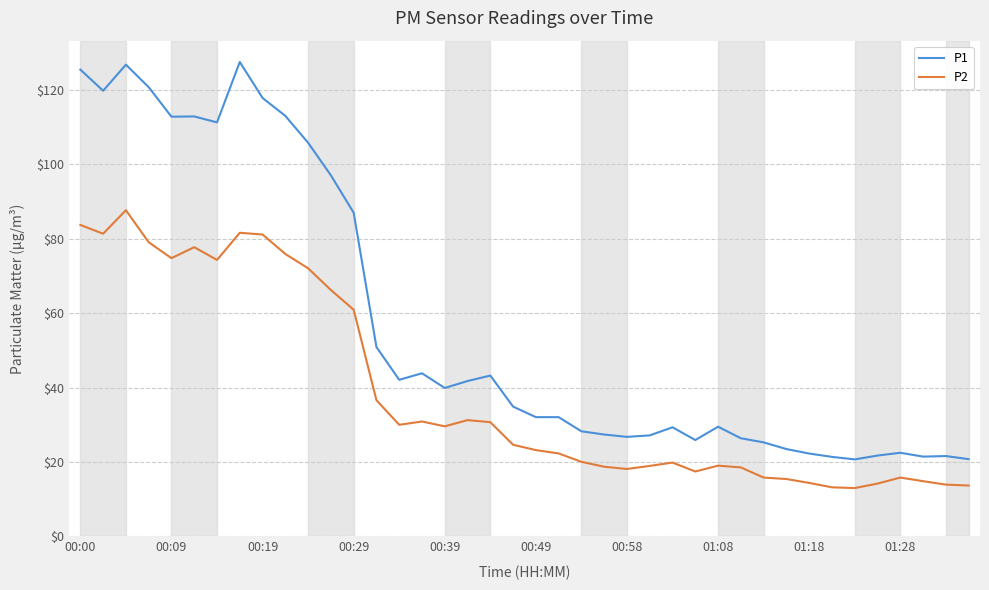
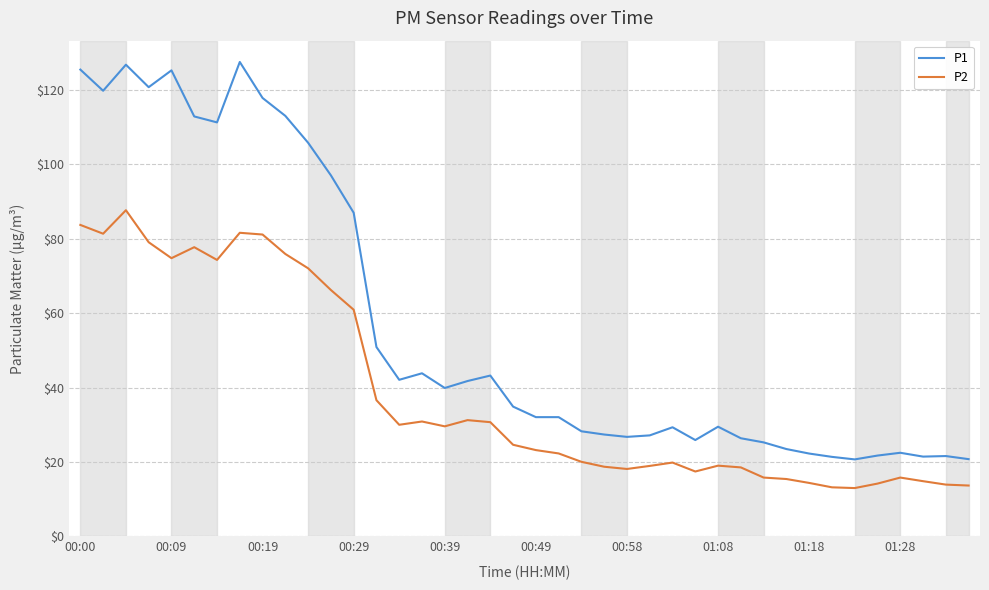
P1, 00:09: $113 -> $125
